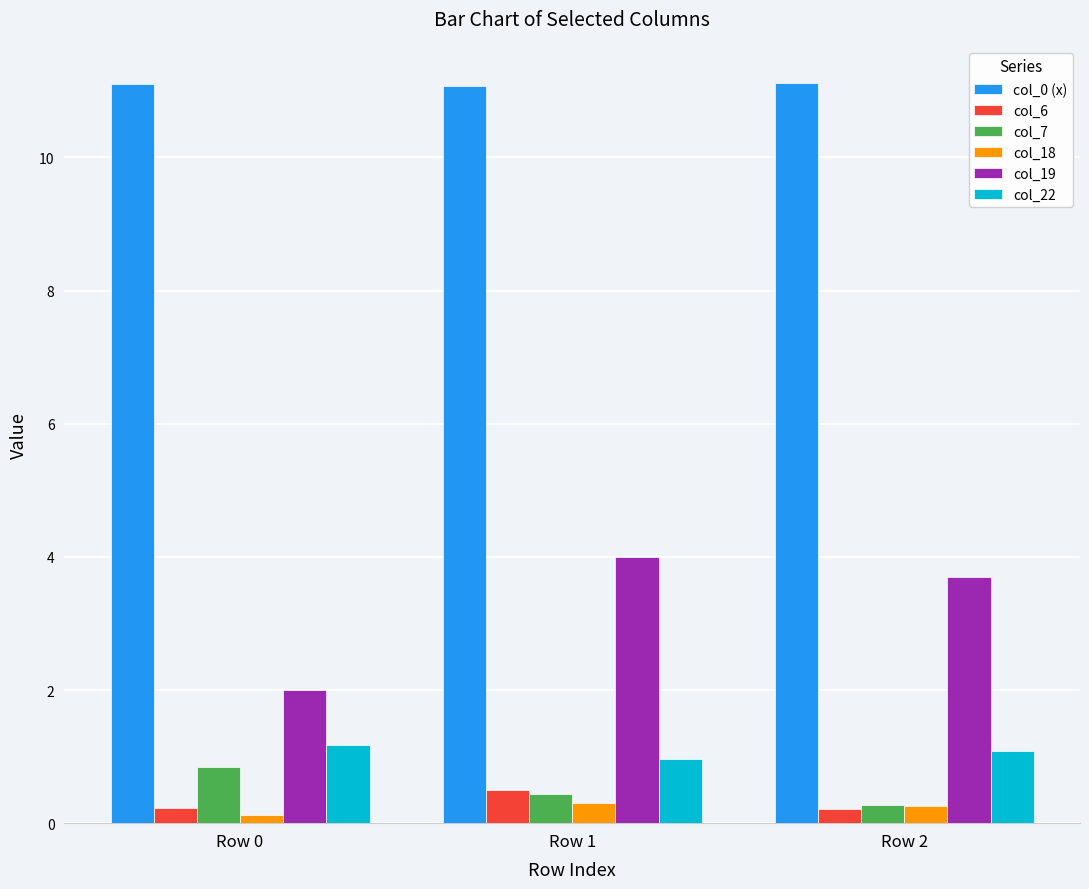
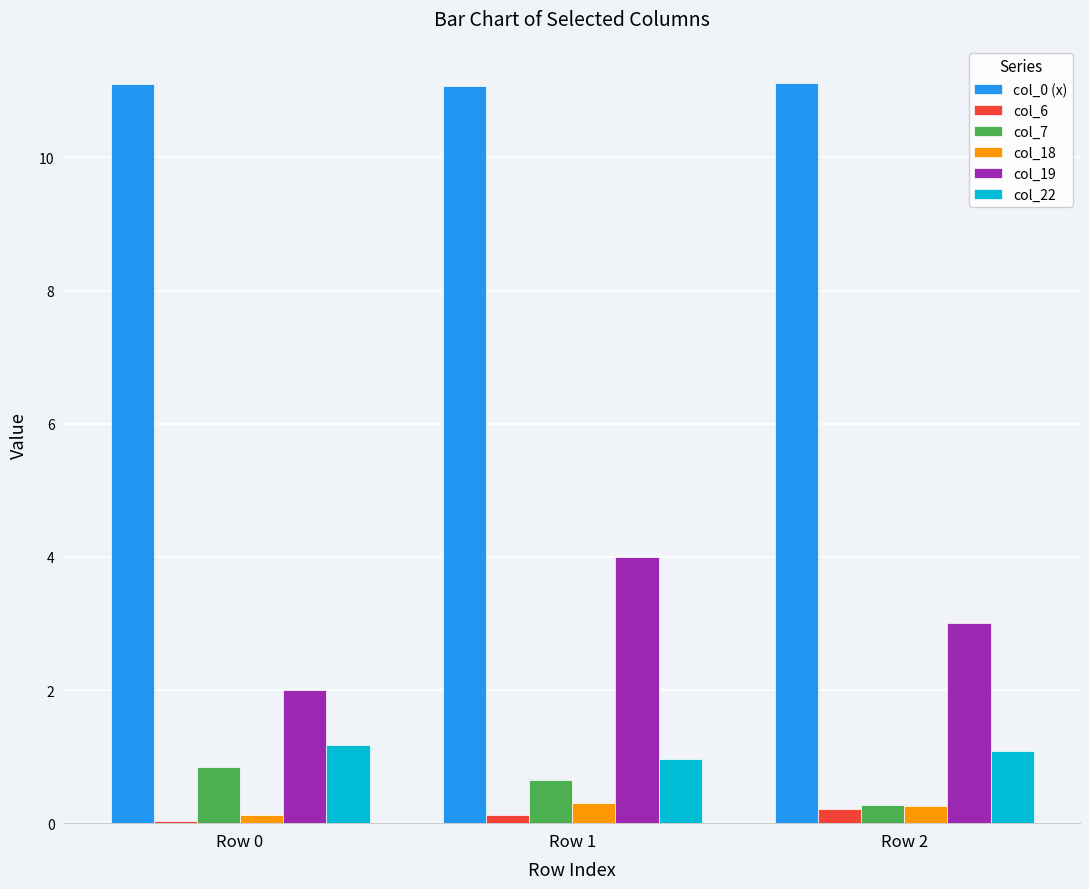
col_6, Row 0: 0.2 -> 0.0
col_6, Row 1: 0.5 -> 0.1
col_7, Row 1: 0.4 -> 0.7
col_19, Row 2: 3.7 -> 3.0
